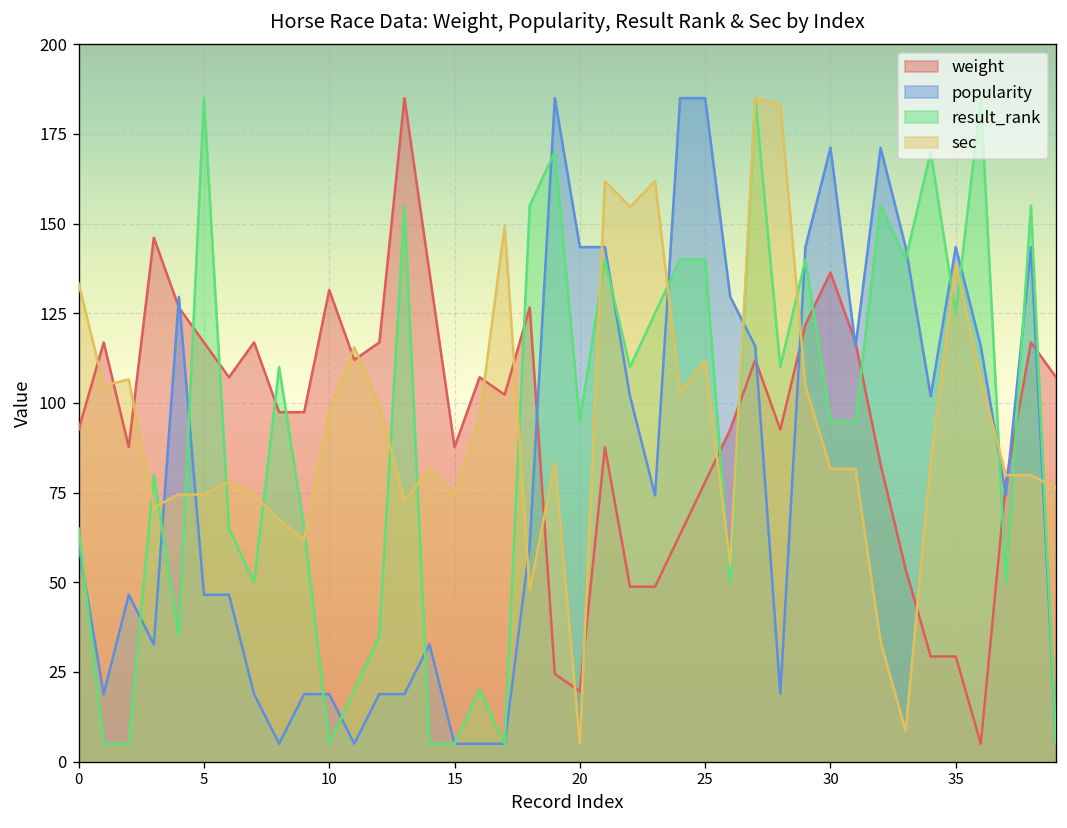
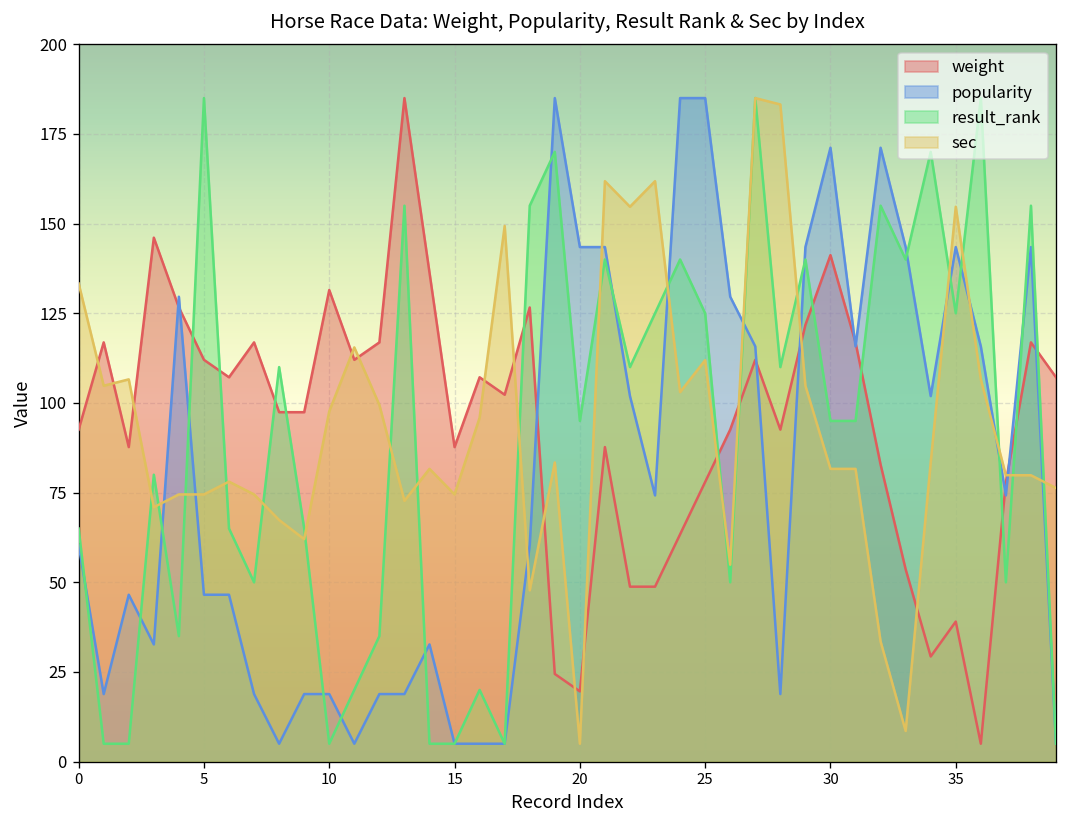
weight, 5: 117 -> 112
result_rank, 25: 140 -> 125
weight, 30: 136 -> 141
weight, 35: 29 -> 39
sec, 35: 139 -> 155
